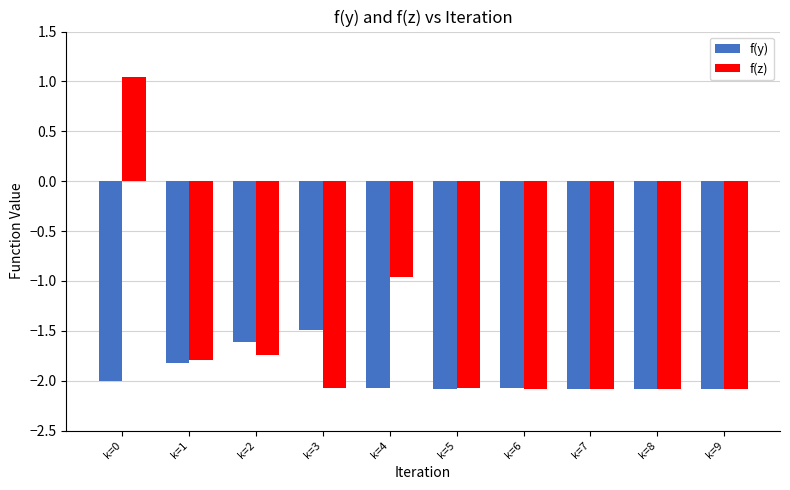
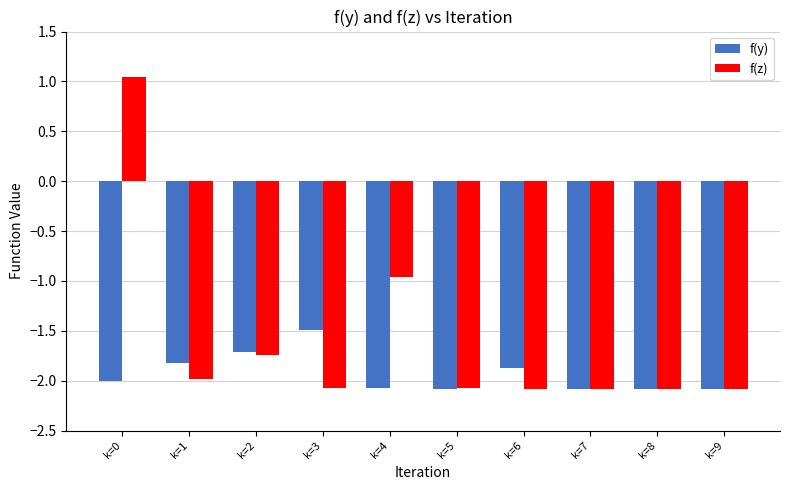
f(z), k=1: -1.8 -> -2.0
f(y), k=2: -1.6 -> -1.7
f(y), k=6: -2.1 -> -1.9
